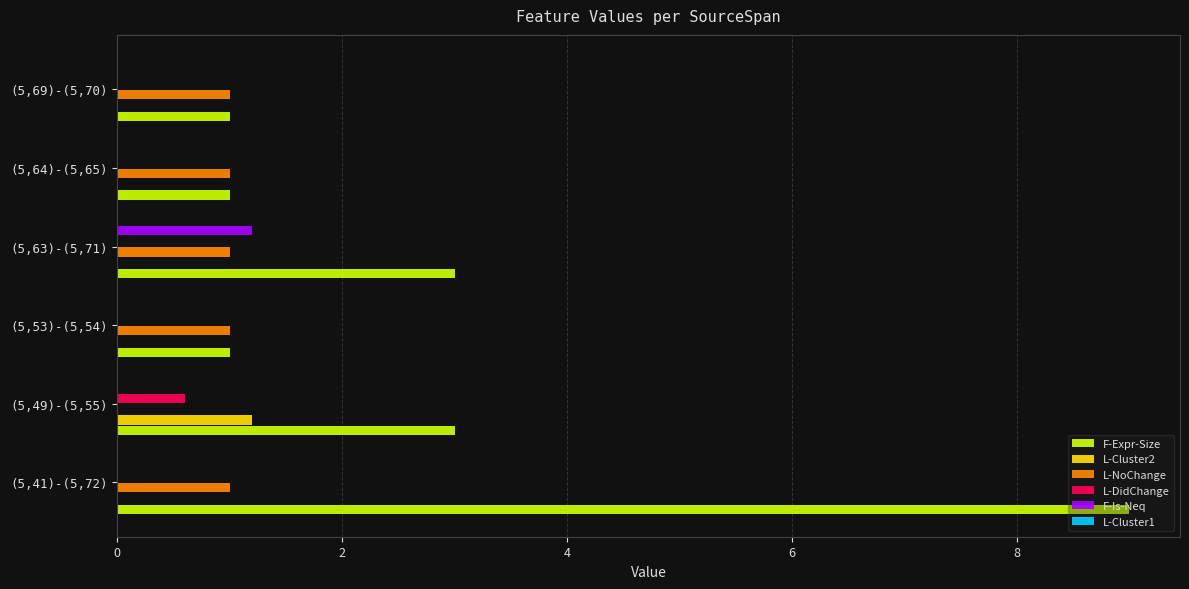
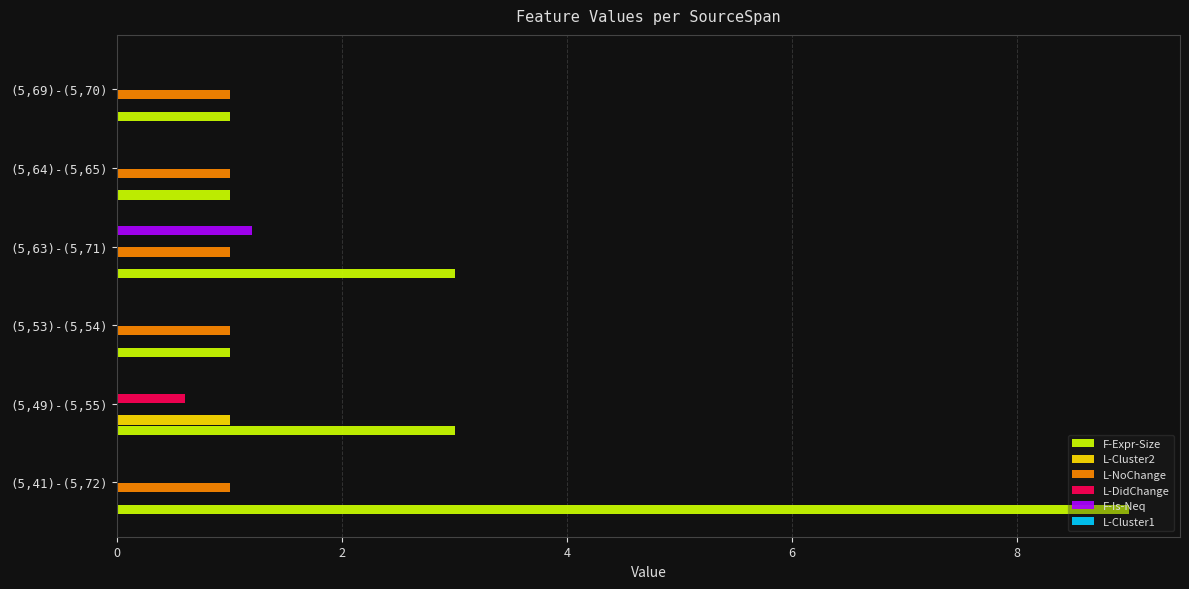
L-Cluster2, (5,49)-(5,55): 1.2 -> 1.0
